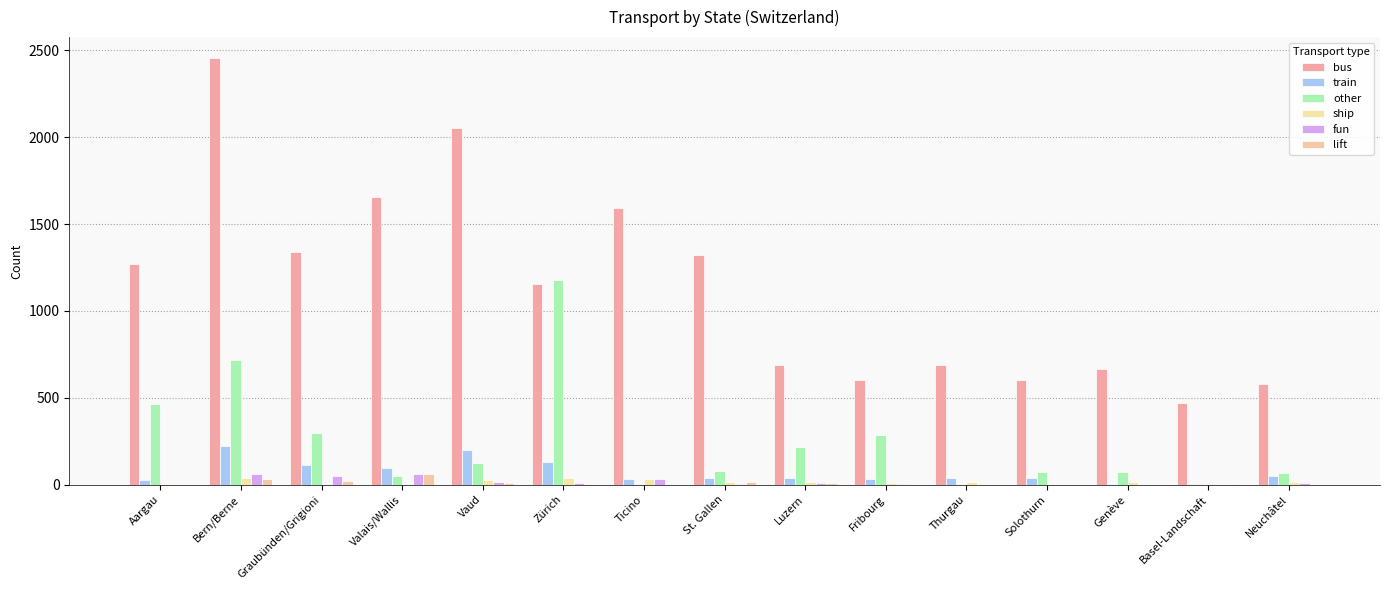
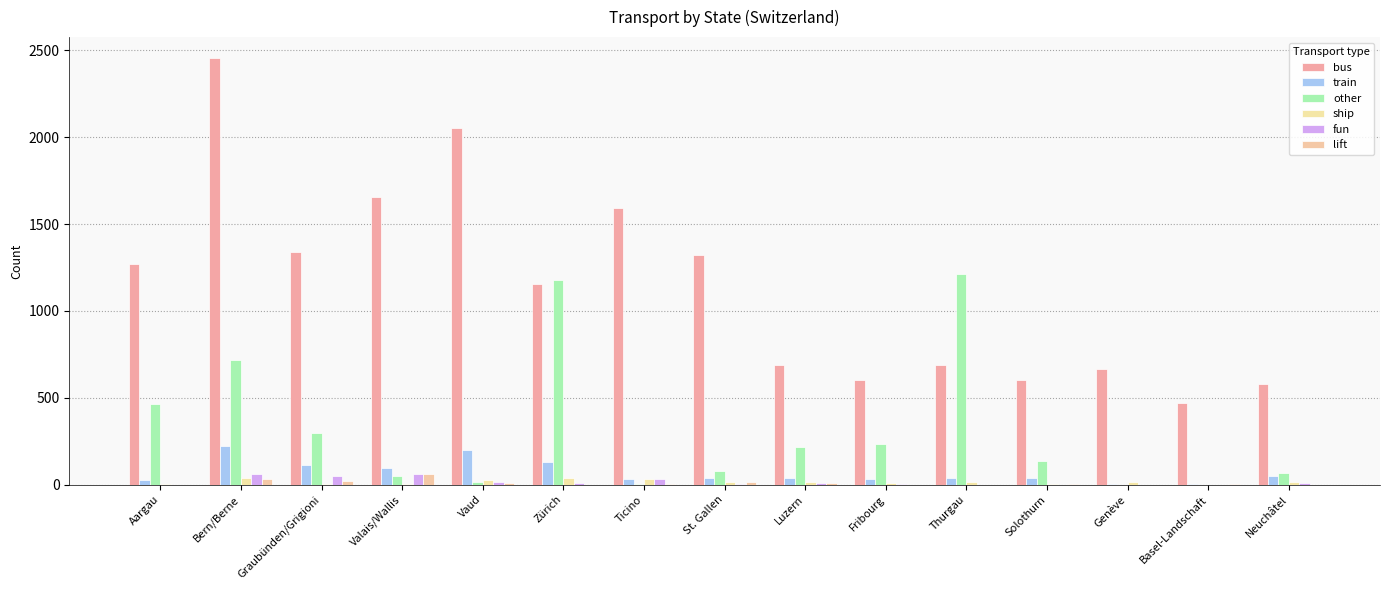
other, Vaud: 120 -> 10
other, Fribourg: 290 -> 230
other, Thurgau: 0 -> 1210
other, Solothurn: 70 -> 130
other, Genève: 70 -> 0
